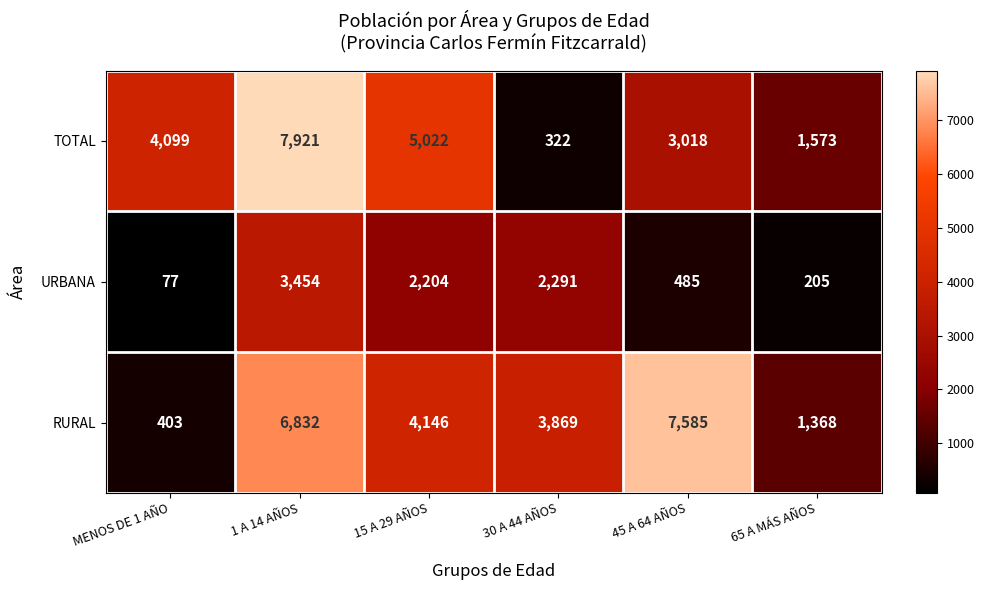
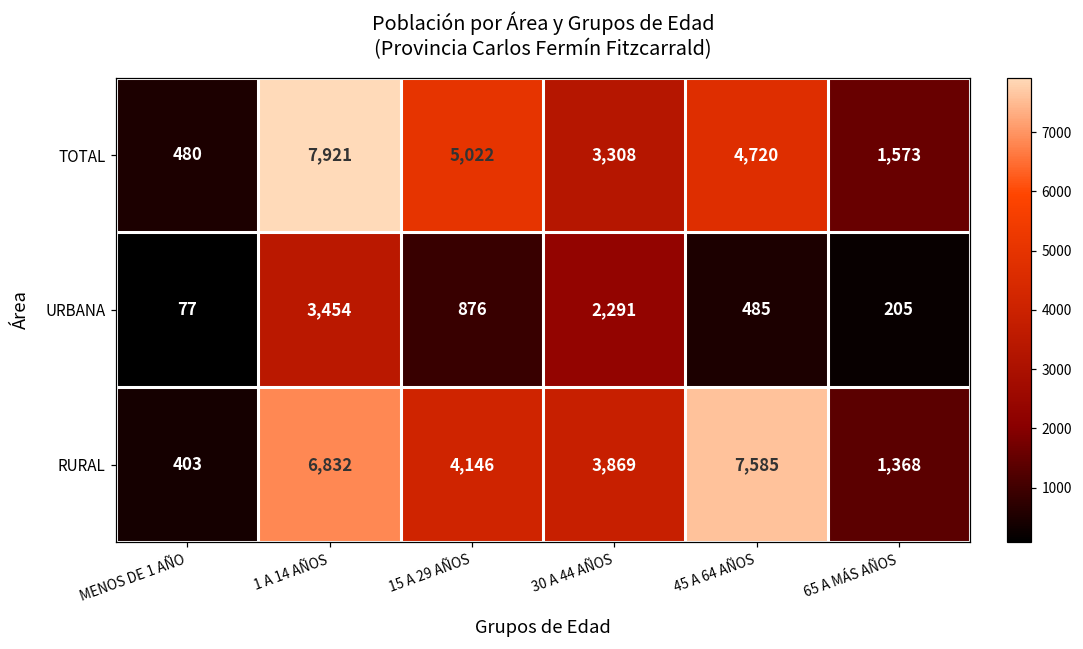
TOTAL, MENOS DE 1 AÑO: 4,099 -> 480
TOTAL, 30 A 44 AÑOS: 322 -> 3,308
TOTAL, 45 A 64 AÑOS: 3,018 -> 4,720
URBANA, 15 A 29 AÑOS: 2,204 -> 876
